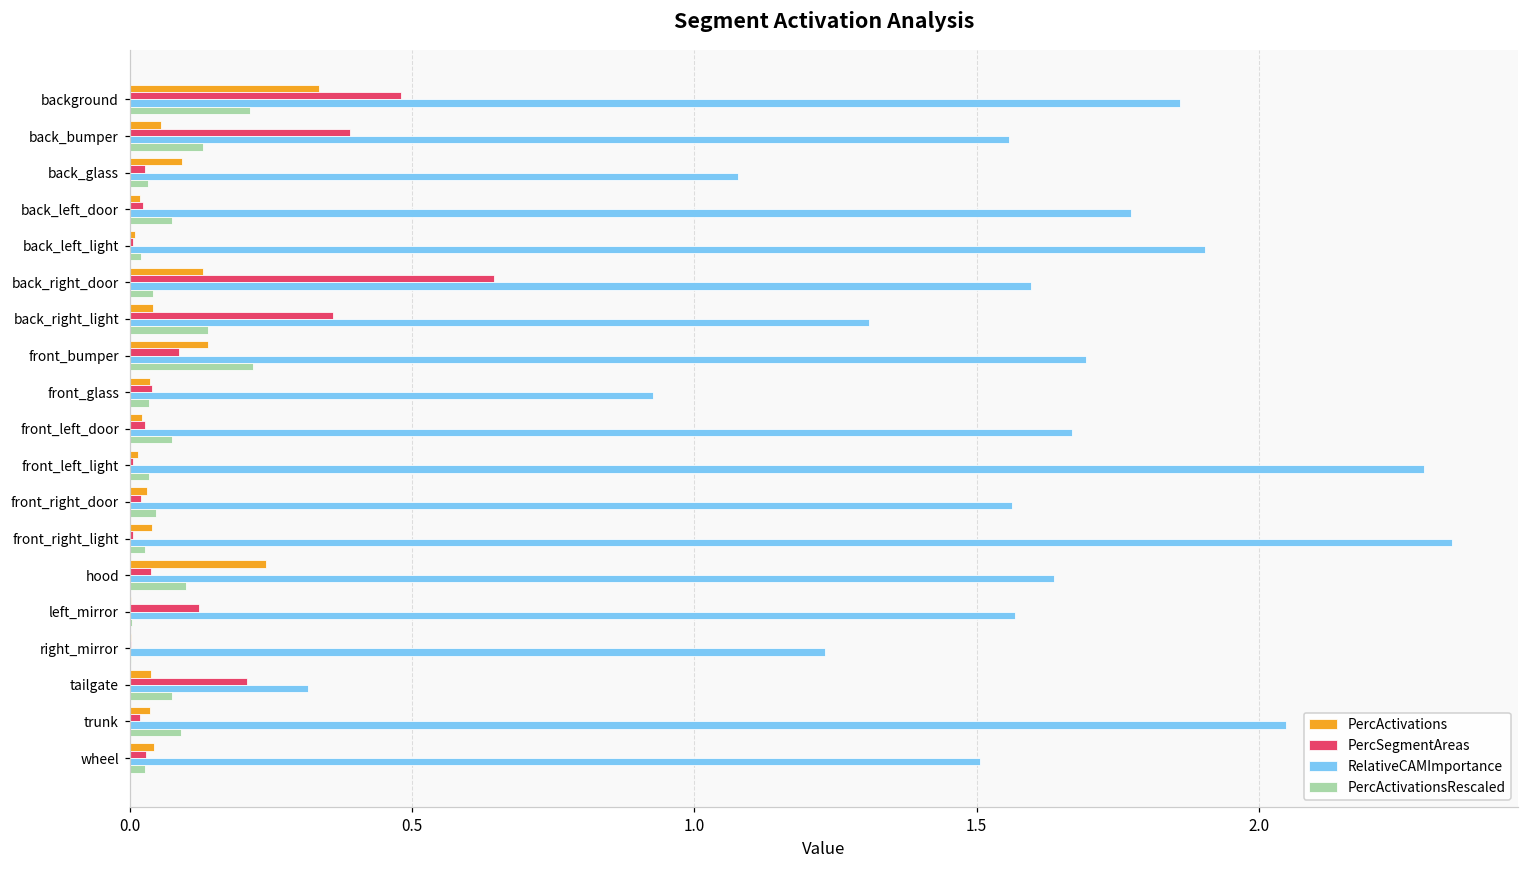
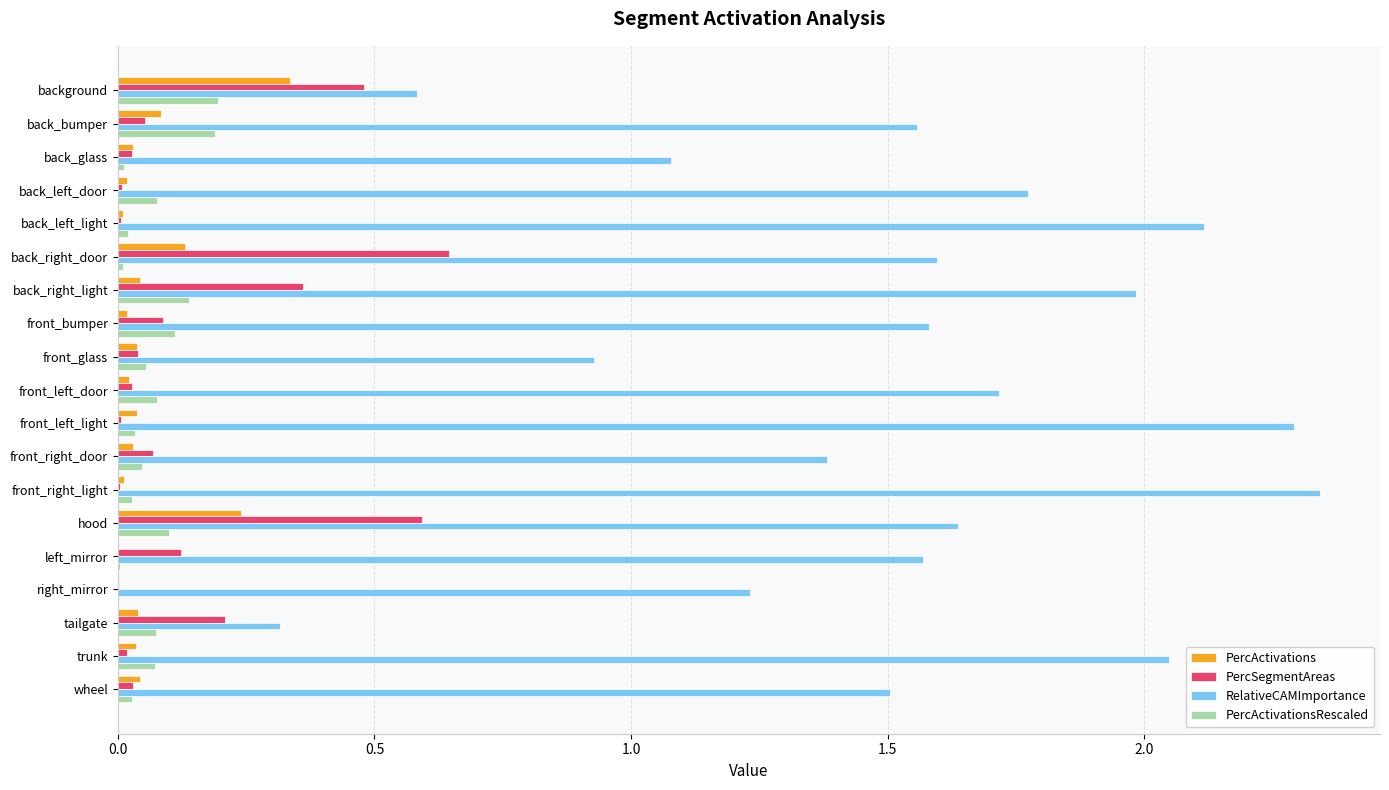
RelativeCAMImportance, background: 1.86 -> 0.58
PercActivationsRescaled, background: 0.21 -> 0.19
PercActivations, back_bumper: 0.06 -> 0.08
PercSegmentAreas, back_bumper: 0.39 -> 0.05
PercActivationsRescaled, back_bumper: 0.13 -> 0.19
PercActivations, back_glass: 0.09 -> 0.03
PercActivationsRescaled, back_glass: 0.03 -> 0.01
PercSegmentAreas, back_left_door: 0.02 -> 0.01
RelativeCAMImportance, back_left_light: 1.90 -> 2.12
PercActivationsRescaled, back_right_door: 0.04 -> 0.01
RelativeCAMImportance, back_right_light: 1.31 -> 1.98
PercActivations, front_bumper: 0.14 -> 0.02
RelativeCAMImportance, front_bumper: 1.69 -> 1.58
PercActivationsRescaled, front_bumper: 0.22 -> 0.11
PercActivationsRescaled, front_glass: 0.03 -> 0.06
RelativeCAMImportance, front_left_door: 1.67 -> 1.72
PercActivations, front_left_light: 0.01 -> 0.04
PercSegmentAreas, front_right_door: 0.02 -> 0.07
RelativeCAMImportance, front_right_door: 1.56 -> 1.38
PercActivations, front_right_light: 0.04 -> 0.01
PercSegmentAreas, hood: 0.04 -> 0.59
PercActivationsRescaled, trunk: 0.09 -> 0.07
